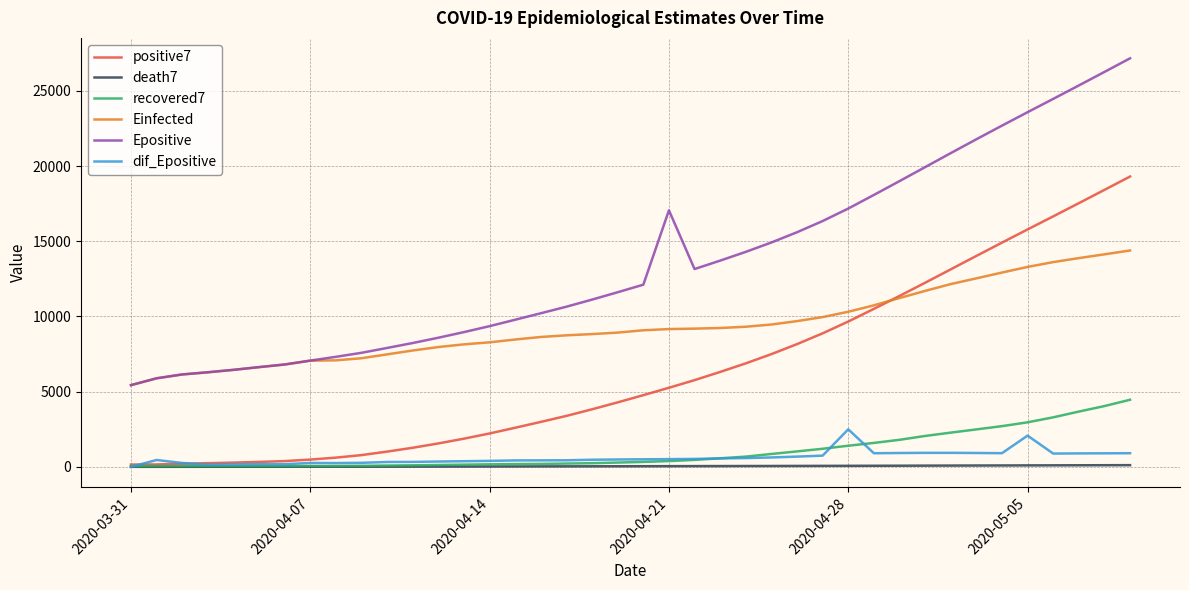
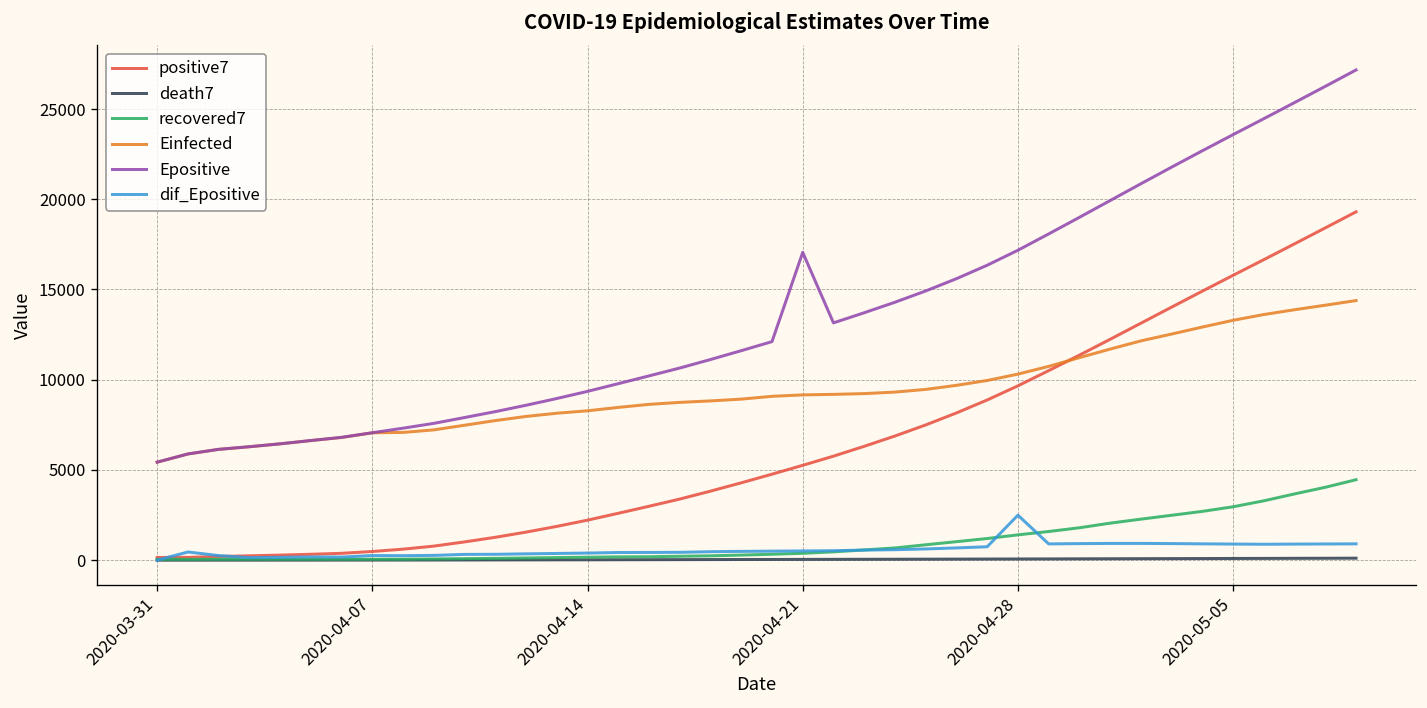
dif_Epositive, 2020-05-05: 2100 -> 900
